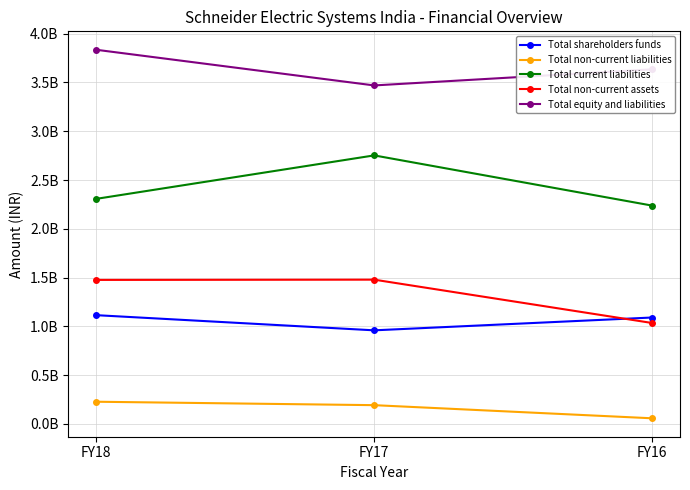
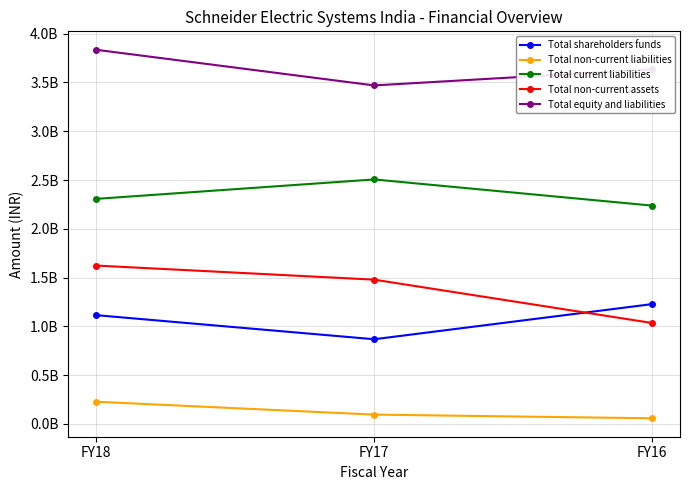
Total non-current assets, FY18: 1500000000 -> 1600000000
Total shareholders funds, FY17: 1000000000 -> 900000000
Total non-current liabilities, FY17: 200000000 -> 100000000
Total current liabilities, FY17: 2800000000 -> 2500000000
Total shareholders funds, FY16: 1100000000 -> 1200000000
